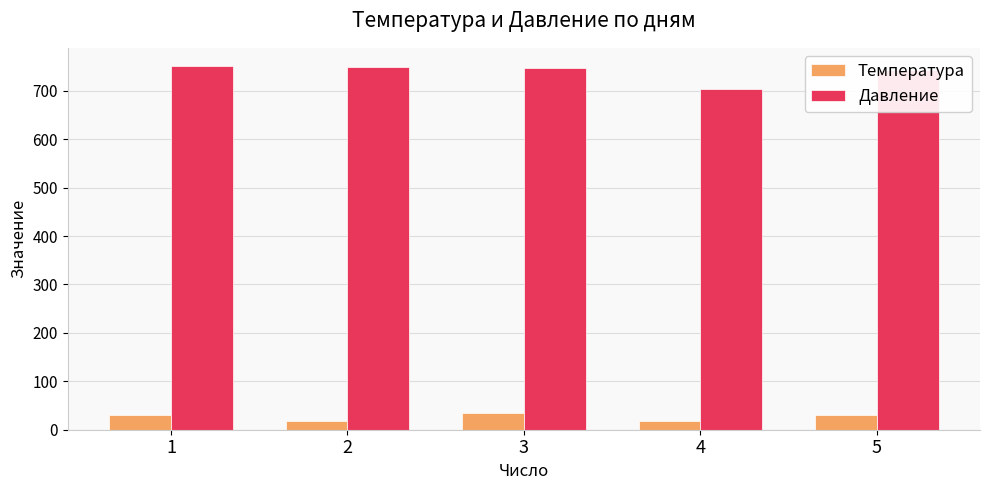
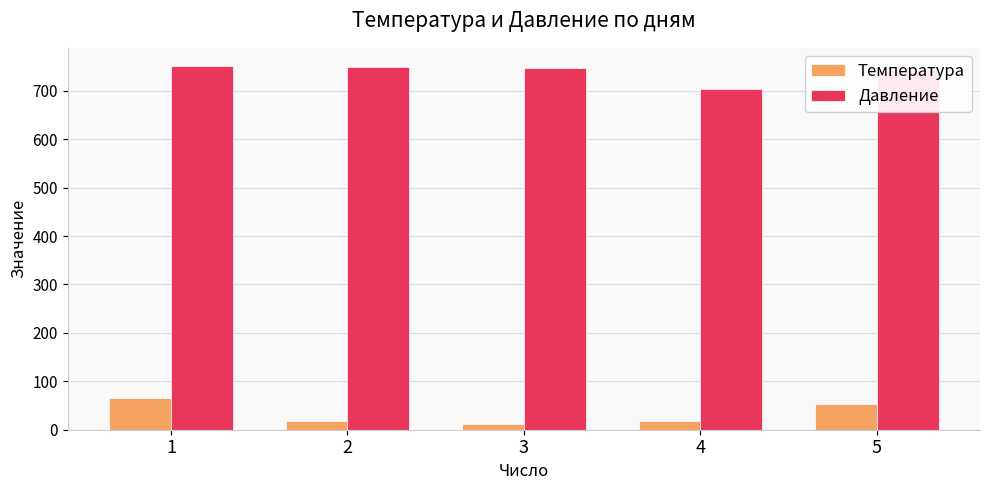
Температура, 1: 30 -> 70
Температура, 3: 30 -> 10
Температура, 5: 30 -> 50
